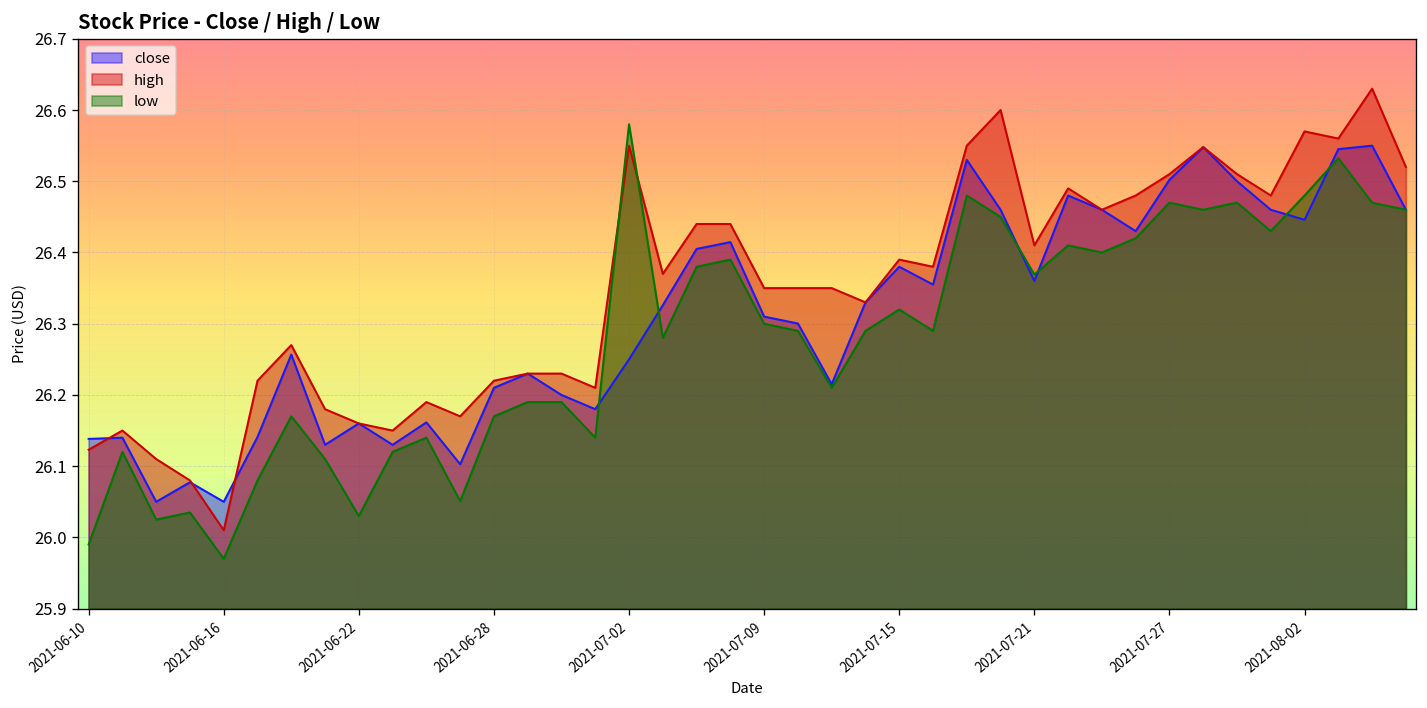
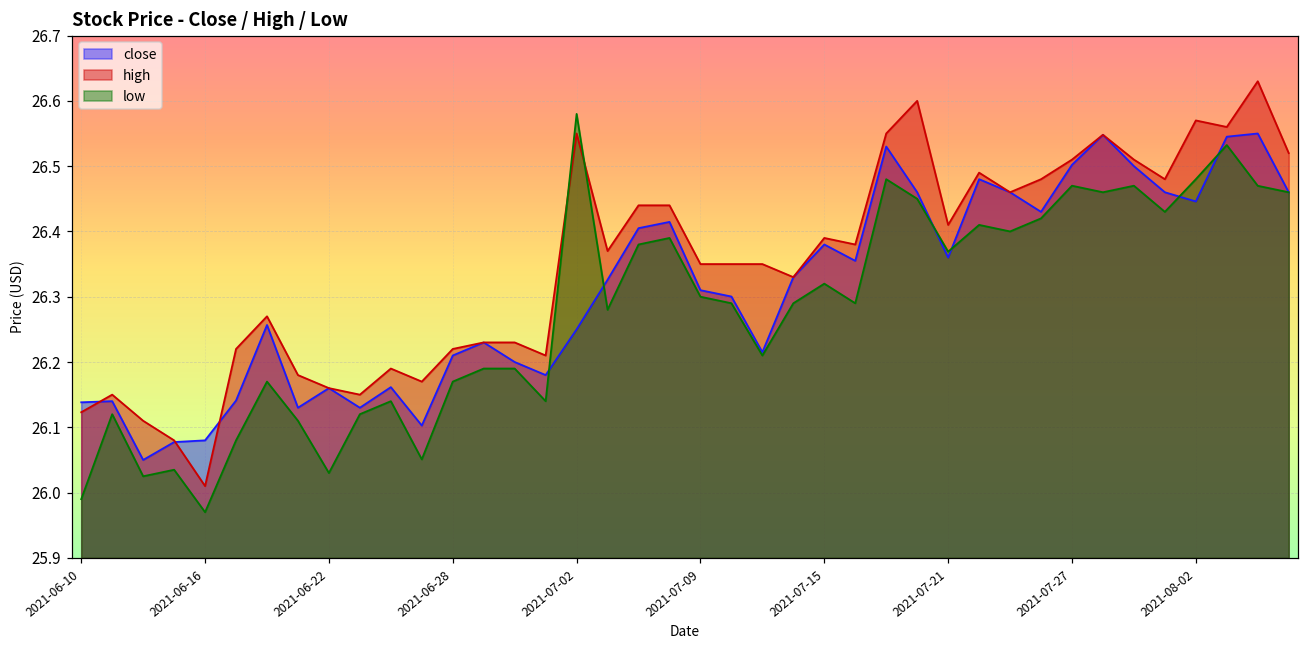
close, 2021-06-16: 26.05 -> 26.08
